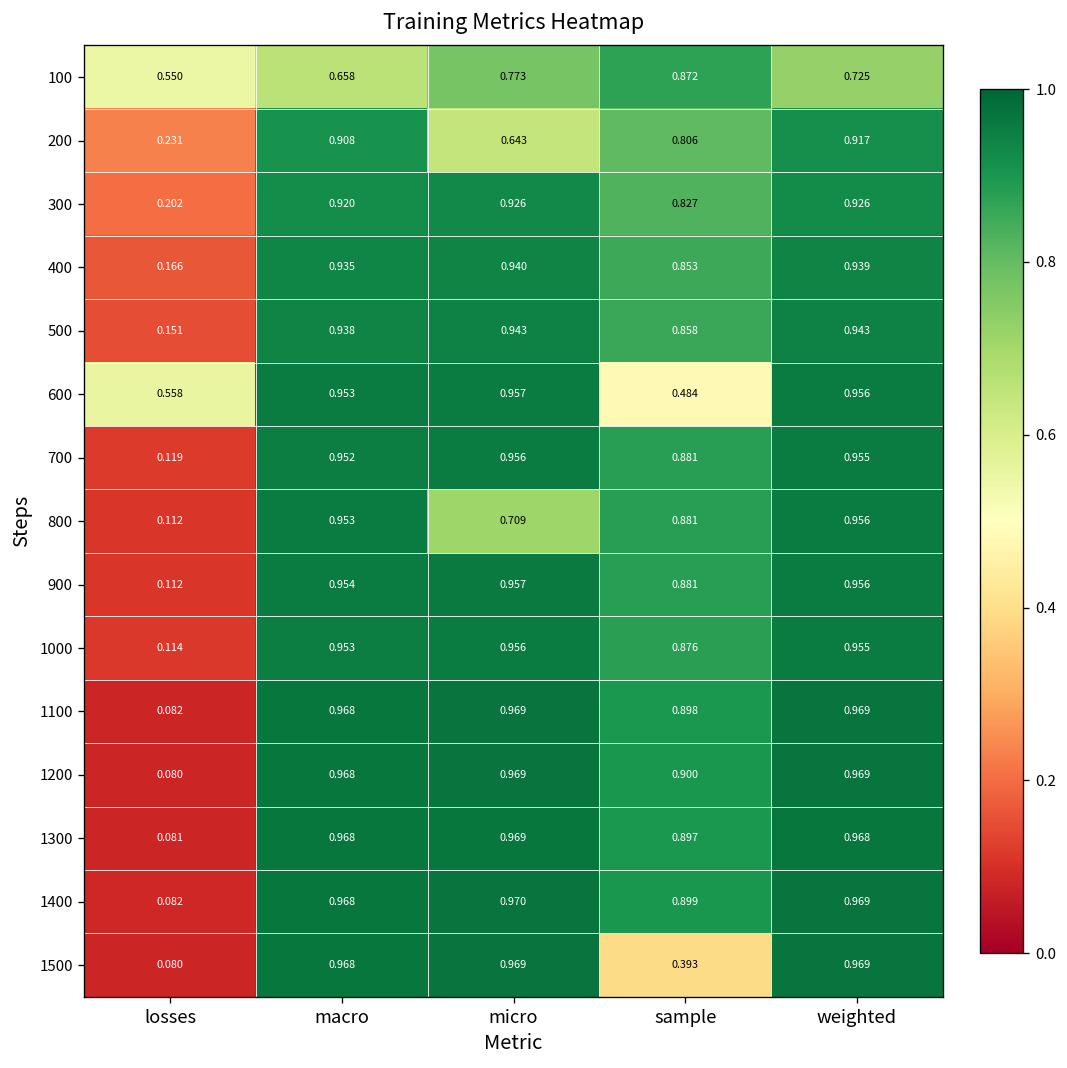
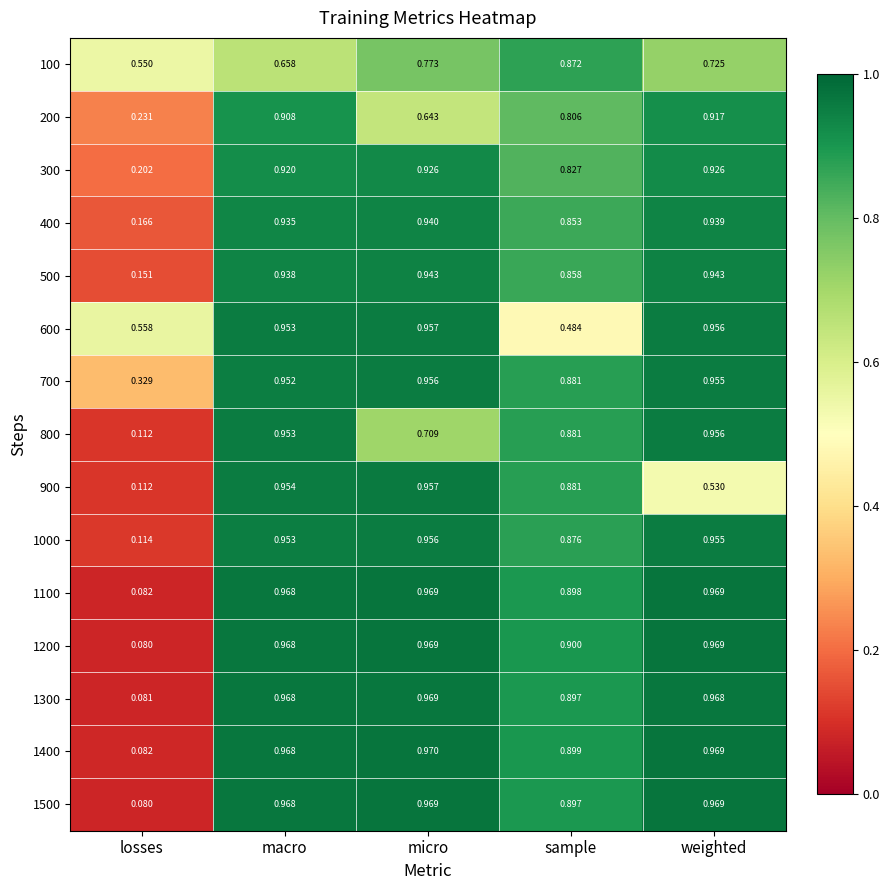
700, losses: 0.119 -> 0.329
900, weighted: 0.956 -> 0.530
1500, sample: 0.393 -> 0.897
